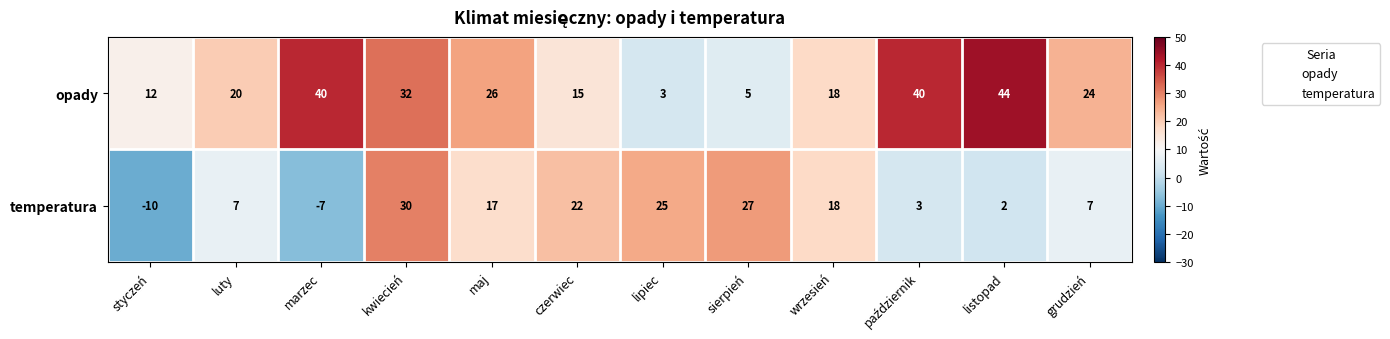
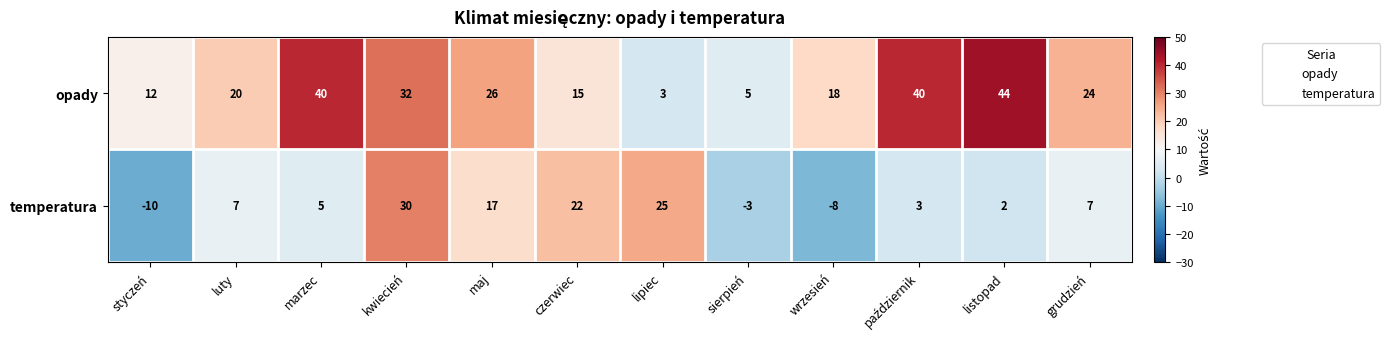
temperatura, marzec: -7 -> 5
temperatura, sierpień: 27 -> -3
temperatura, wrzesień: 18 -> -8
